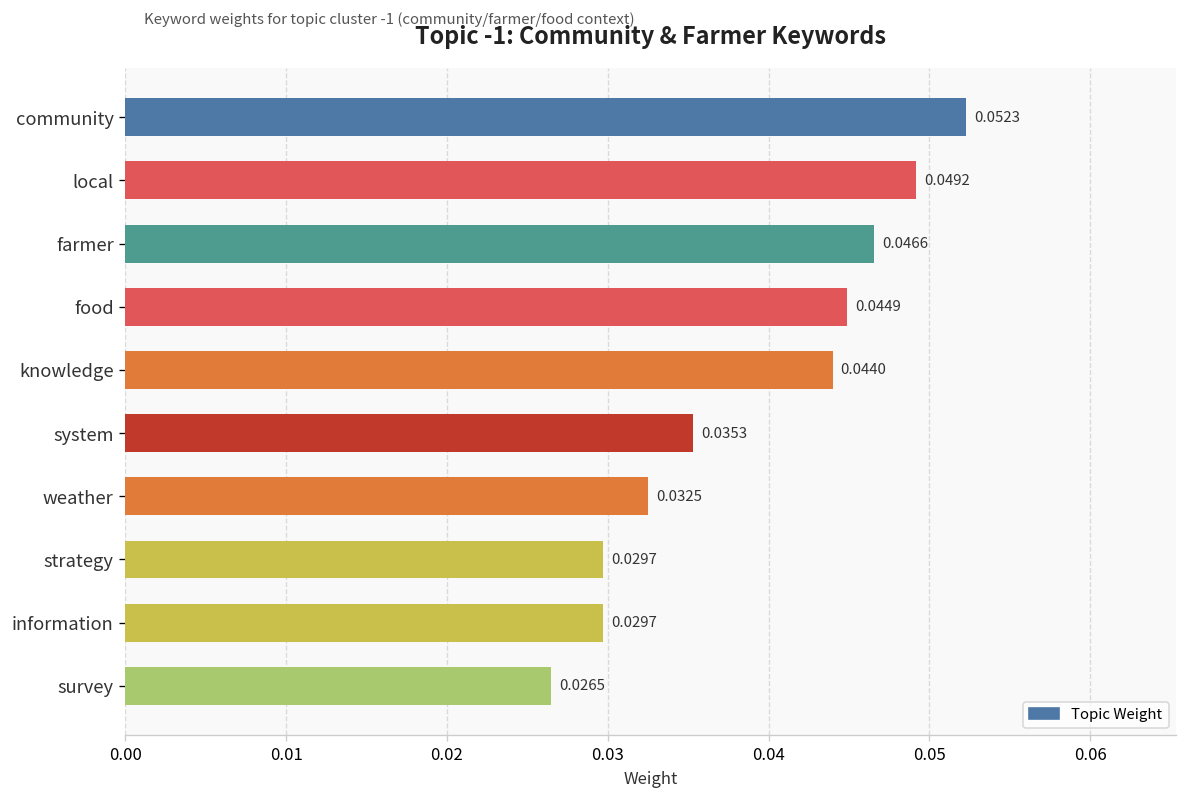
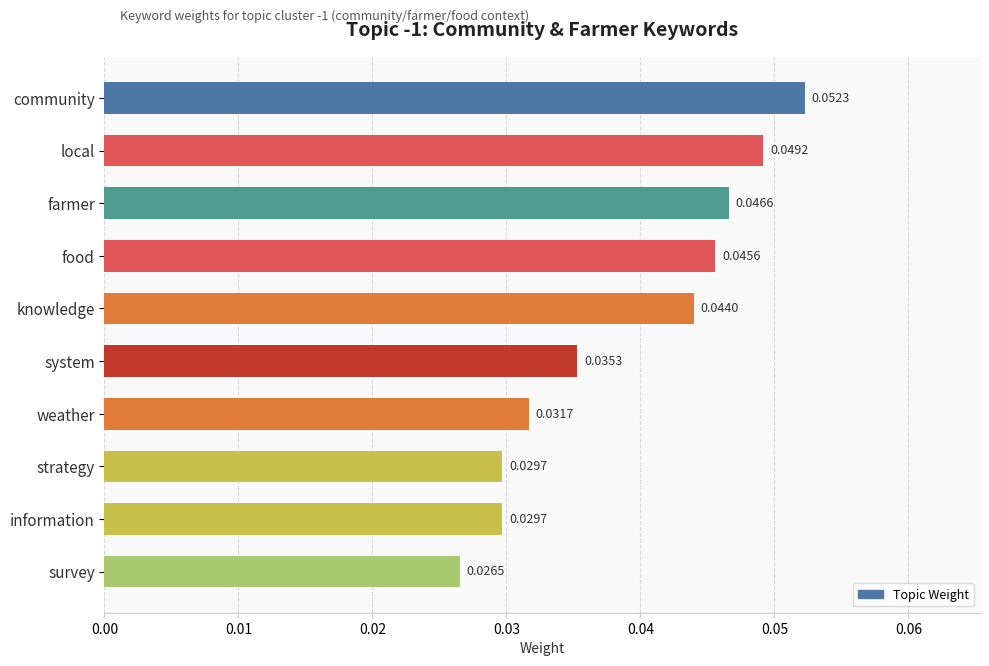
food: 0.0449 -> 0.0456
weather: 0.0325 -> 0.0317
